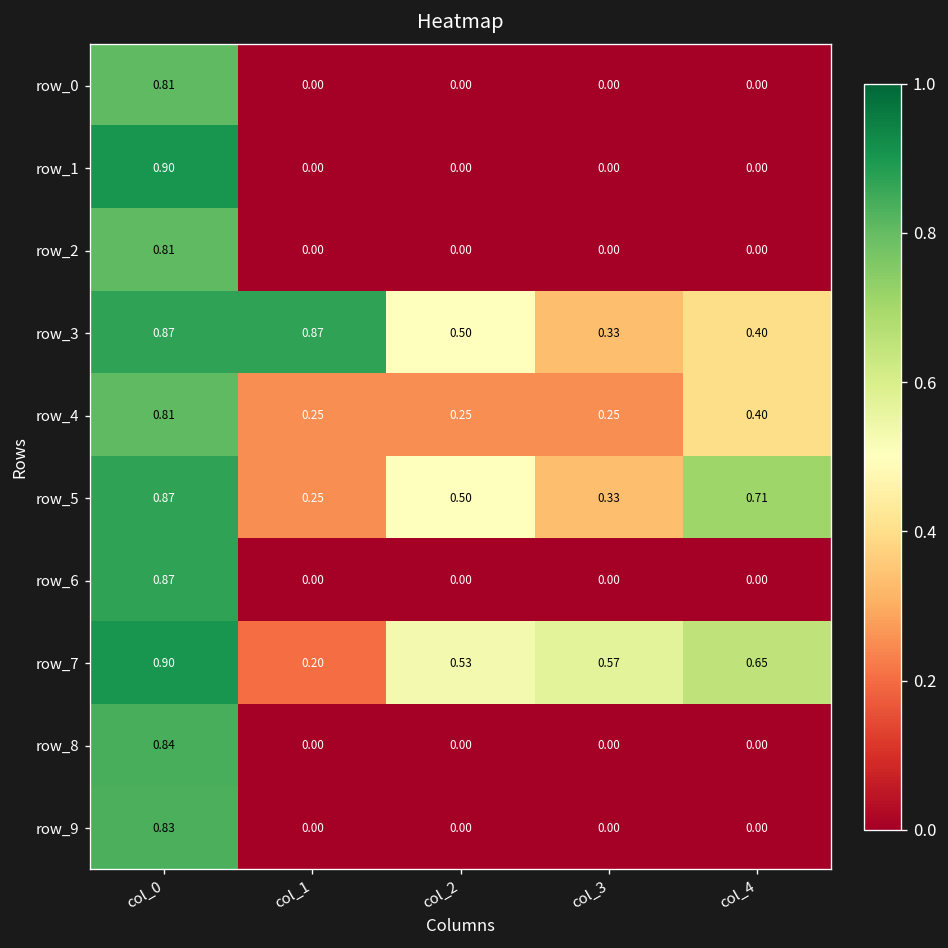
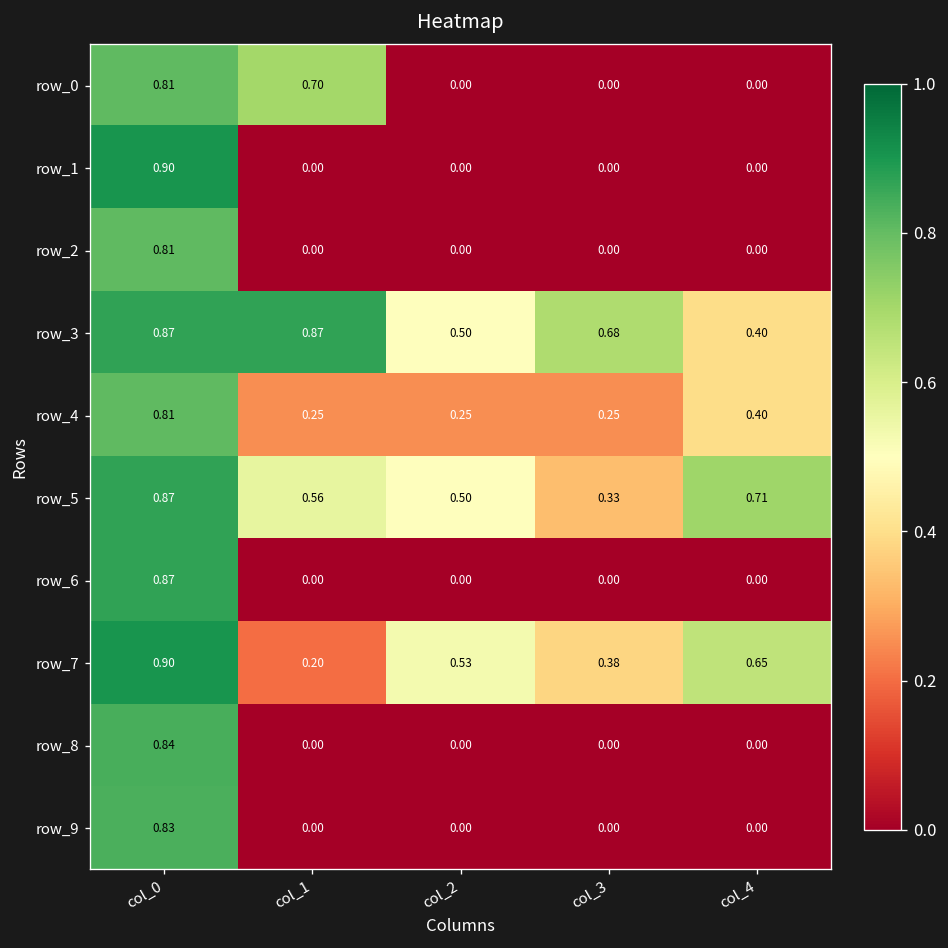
row_0, col_1: 0.00 -> 0.70
row_3, col_3: 0.33 -> 0.68
row_5, col_1: 0.25 -> 0.56
row_7, col_3: 0.57 -> 0.38
